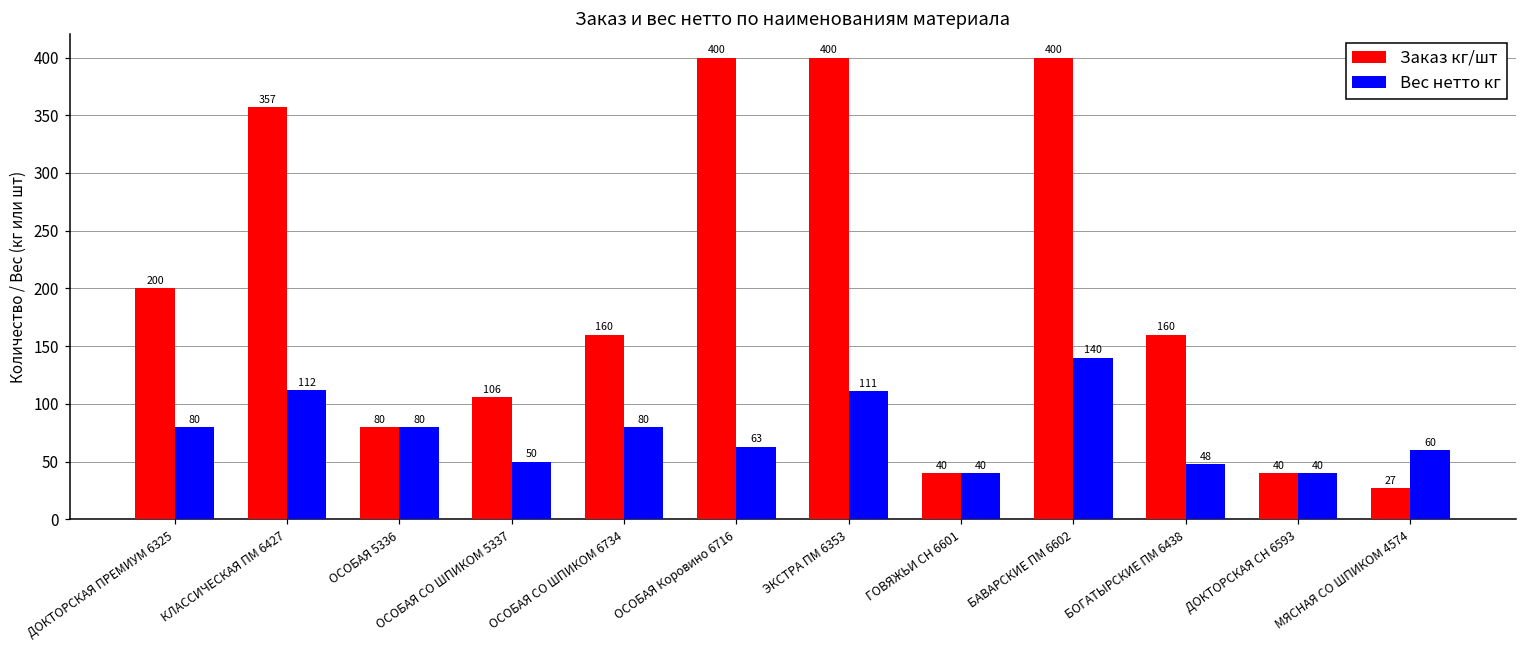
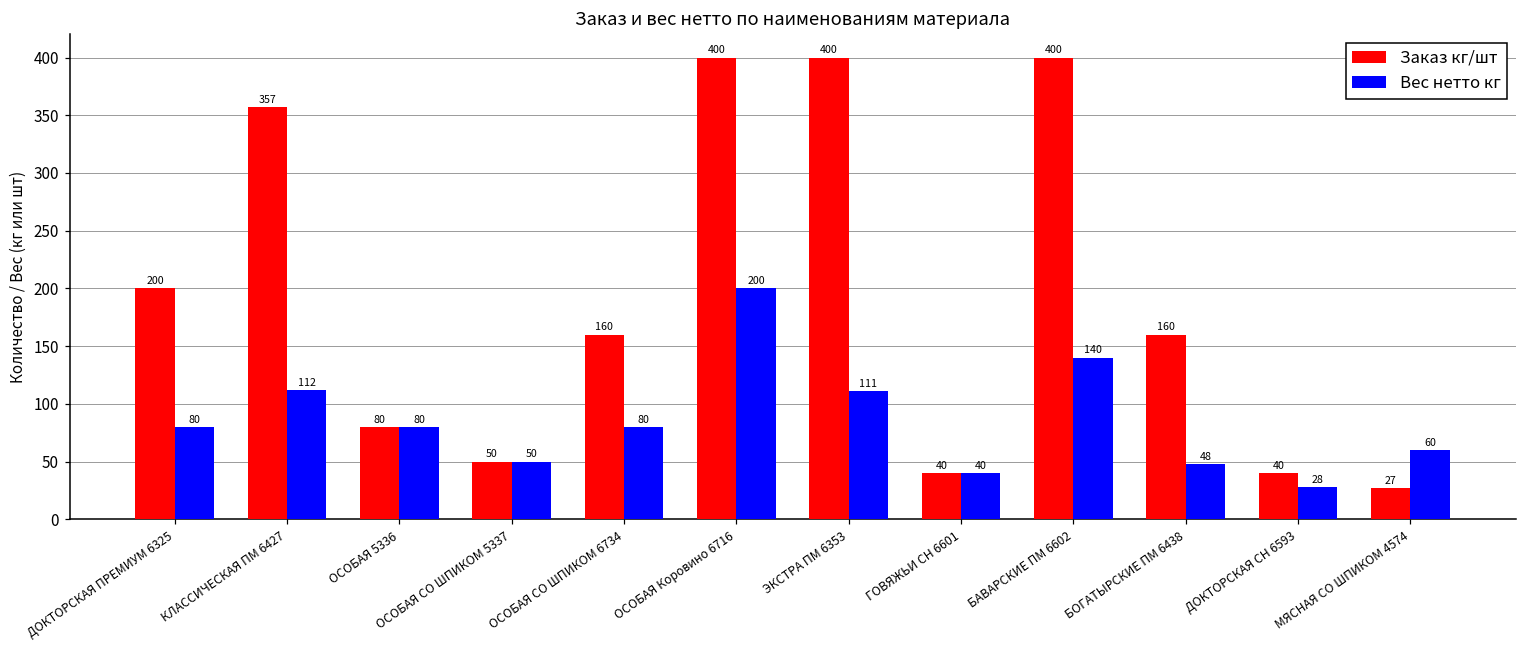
Заказ кг/шт, ОСОБАЯ СО ШПИКОМ 5337: 106 -> 50
Вес нетто кг, ОСОБАЯ Коровино 6716: 63 -> 200
Вес нетто кг, ДОКТОРСКАЯ СН 6593: 40 -> 28
